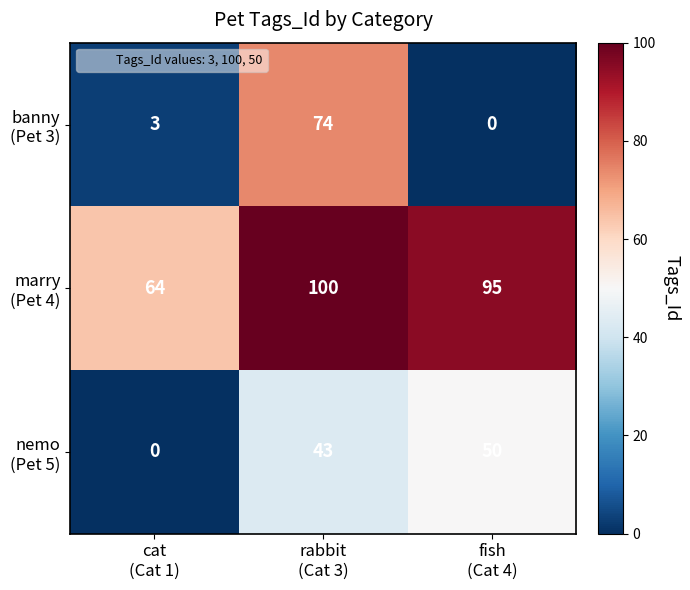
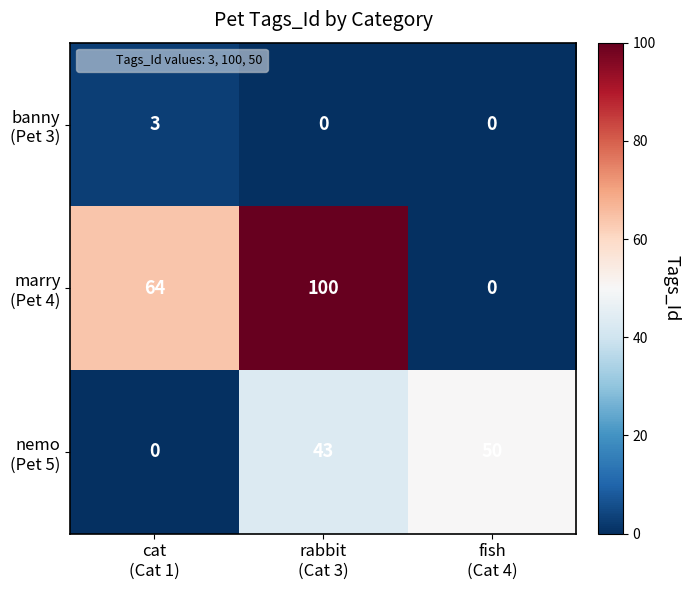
banny (Pet 3), rabbit (Cat 3): 74 -> 0
marry (Pet 4), fish (Cat 4): 95 -> 0
